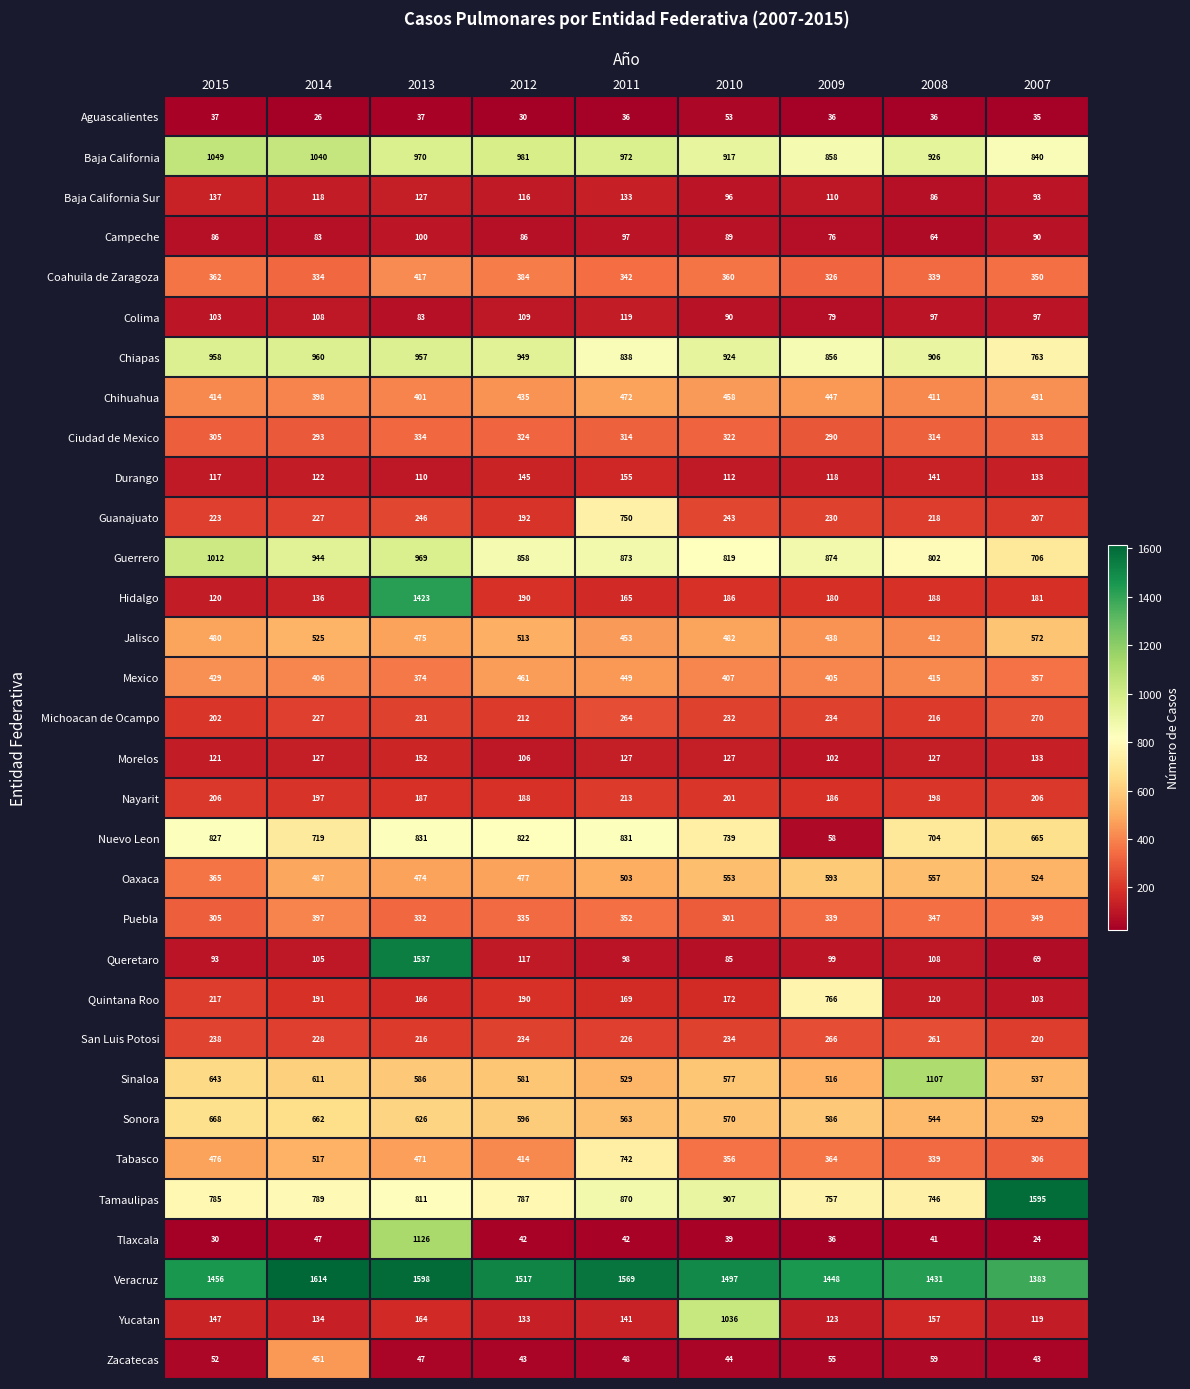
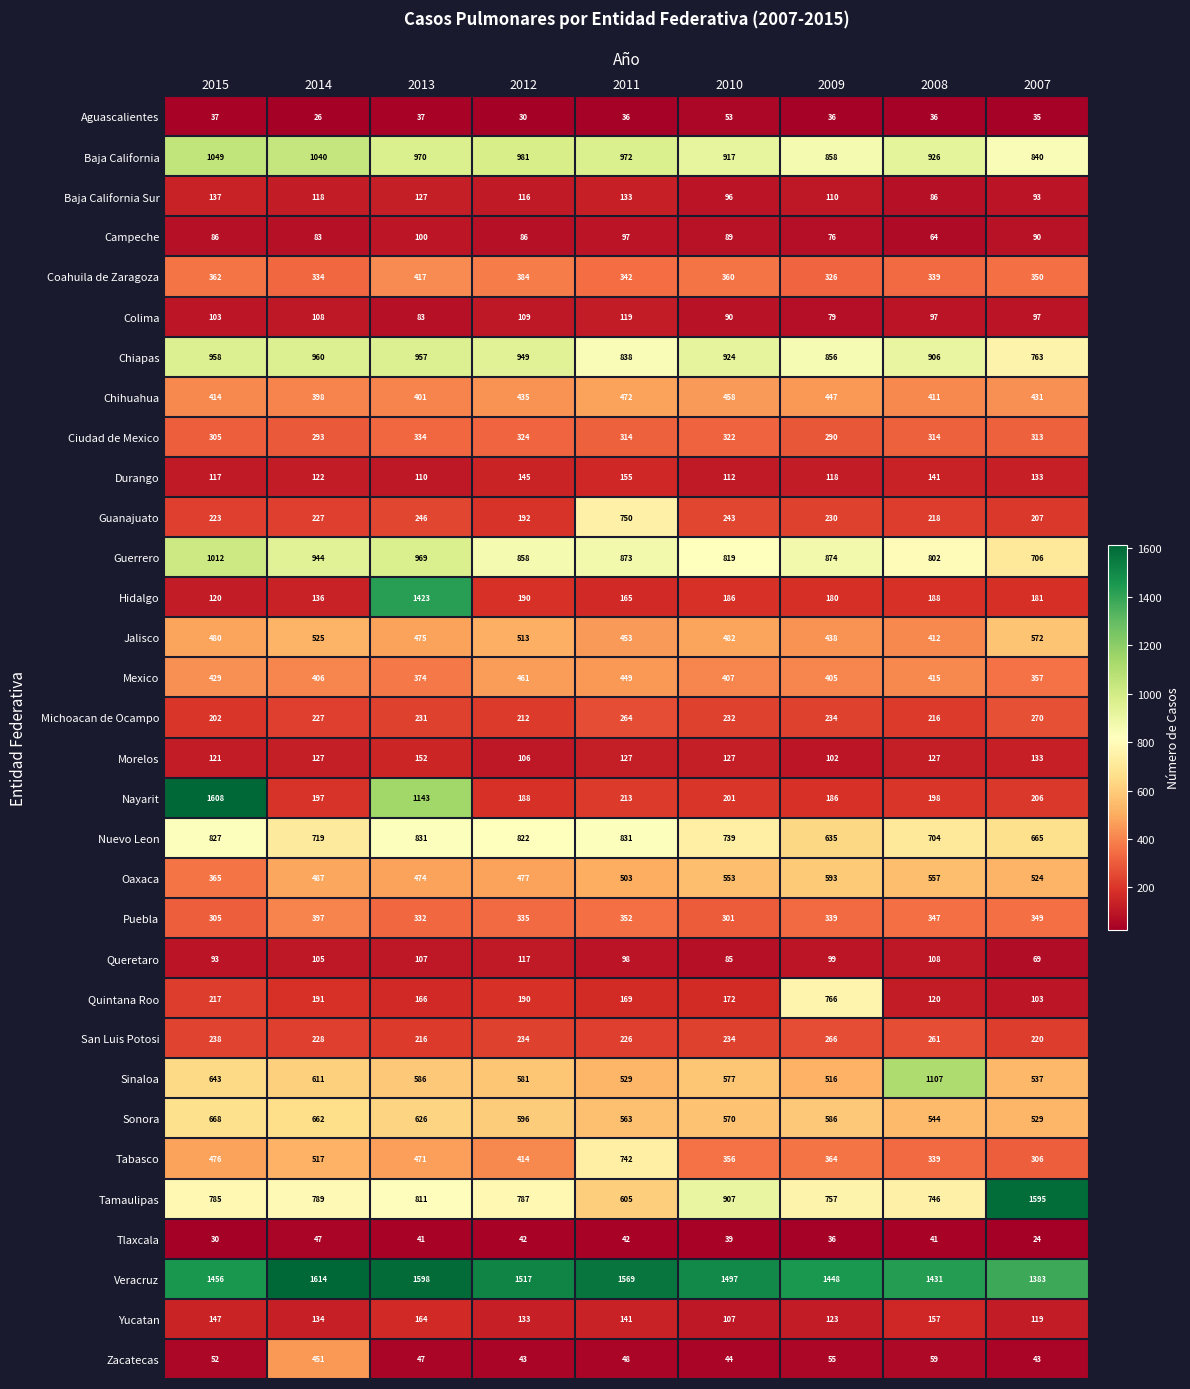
Nayarit, 2015: 206 -> 1608
Nayarit, 2013: 187 -> 1143
Nuevo Leon, 2009: 58 -> 635
Queretaro, 2013: 1537 -> 107
Tamaulipas, 2011: 870 -> 605
Tlaxcala, 2013: 1126 -> 41
Yucatan, 2010: 1036 -> 107
